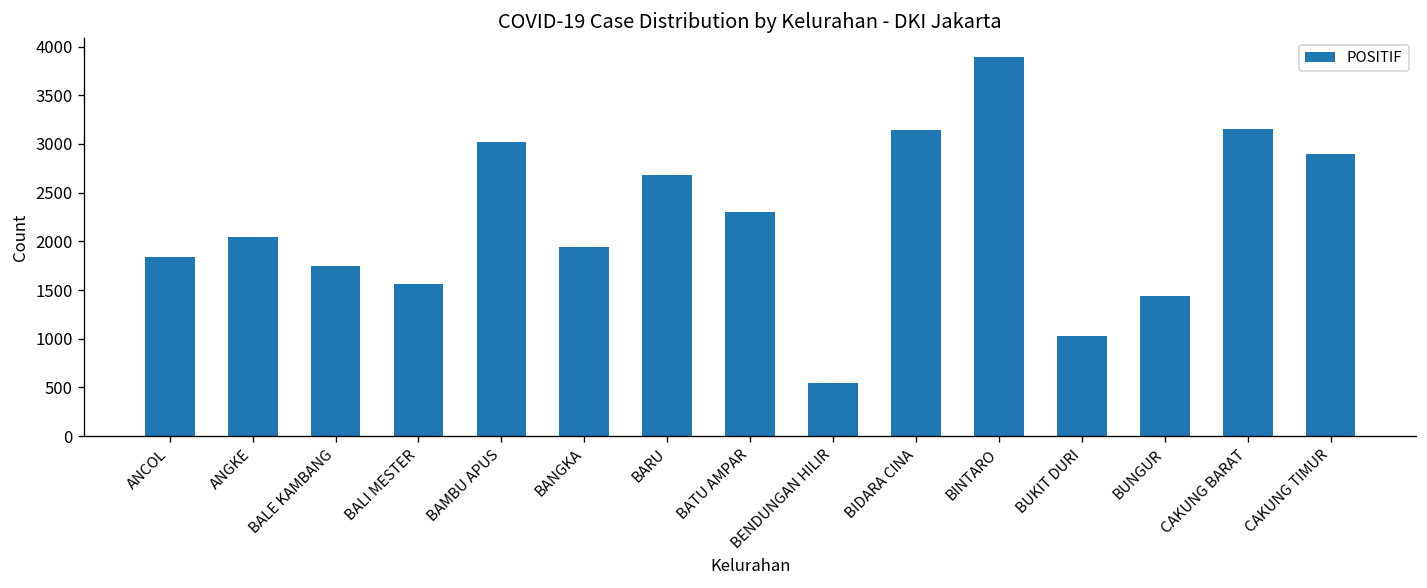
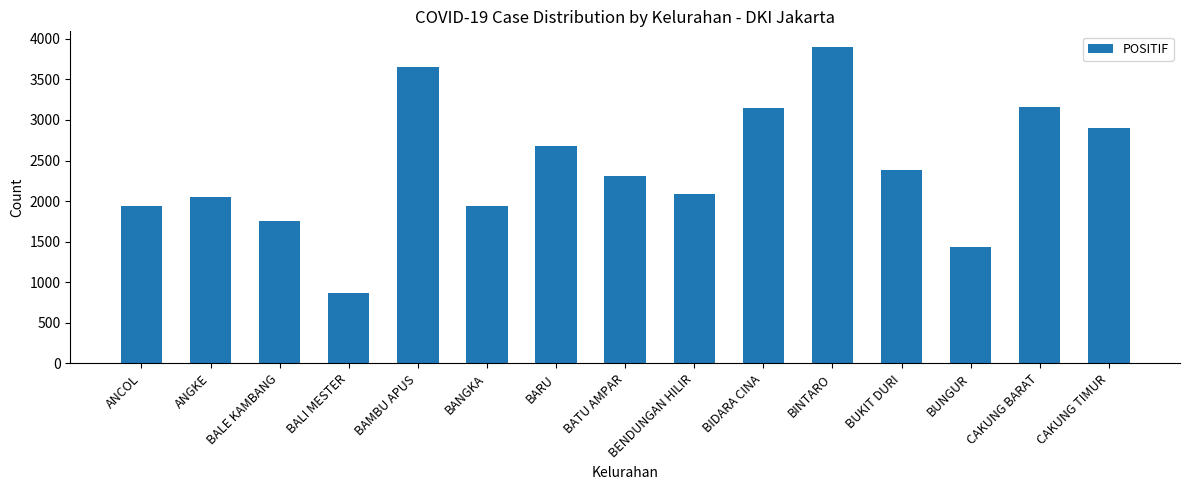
ANCOL: 1800 -> 1900
BALI MESTER: 1600 -> 900
BAMBU APUS: 3000 -> 3700
BENDUNGAN HILIR: 500 -> 2100
BUKIT DURI: 1000 -> 2400
